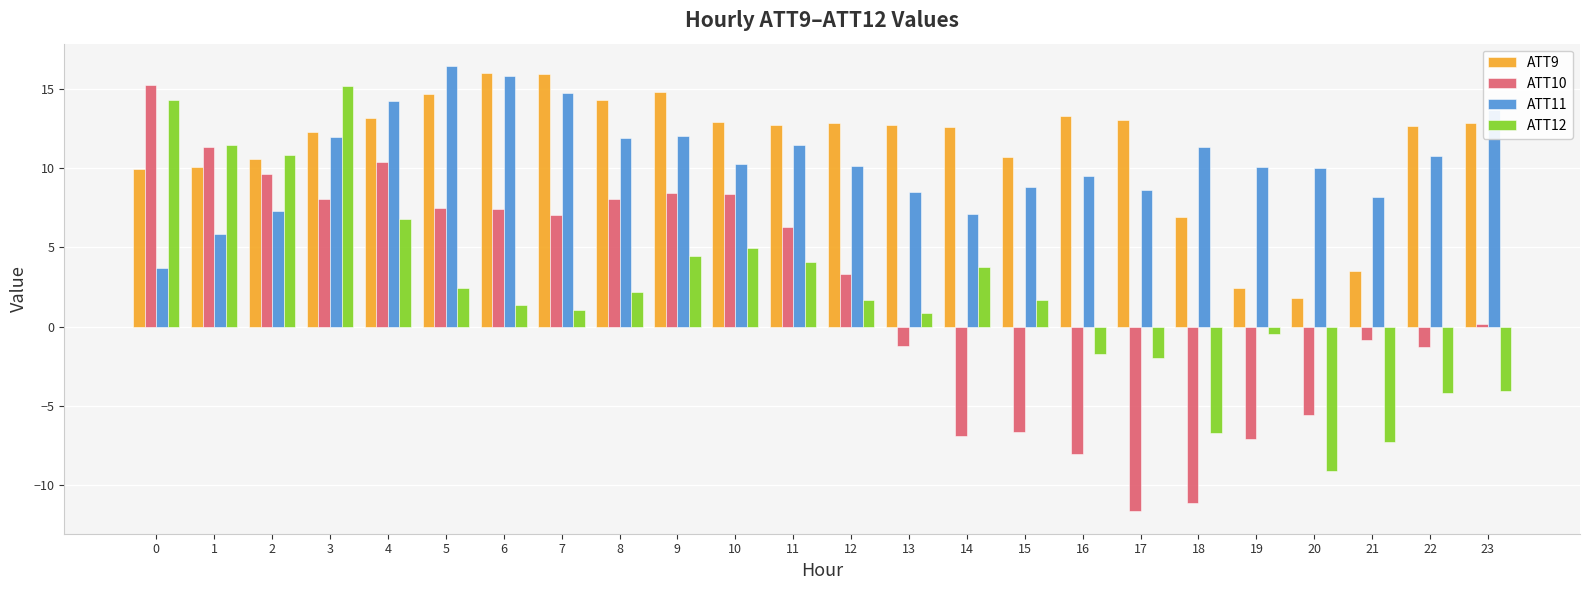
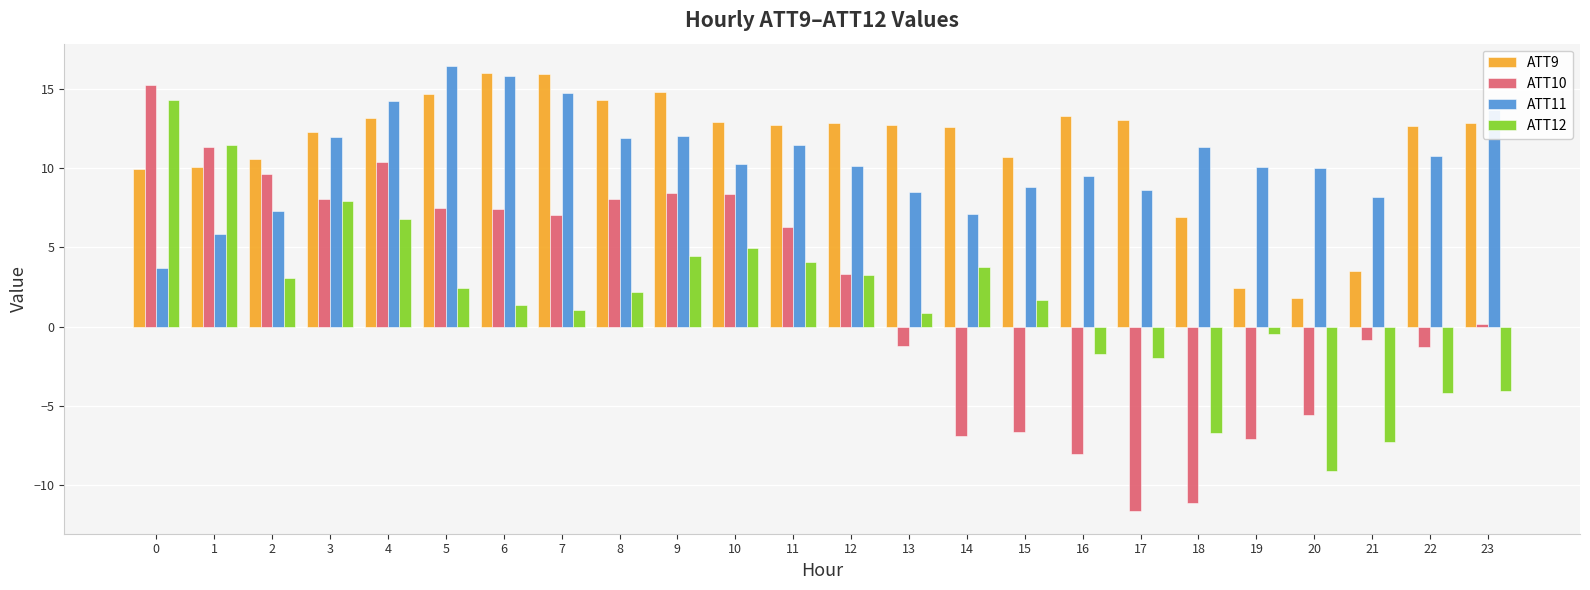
ATT12, 2: 10.8 -> 3.1
ATT12, 3: 15.2 -> 7.9
ATT12, 12: 1.7 -> 3.3
